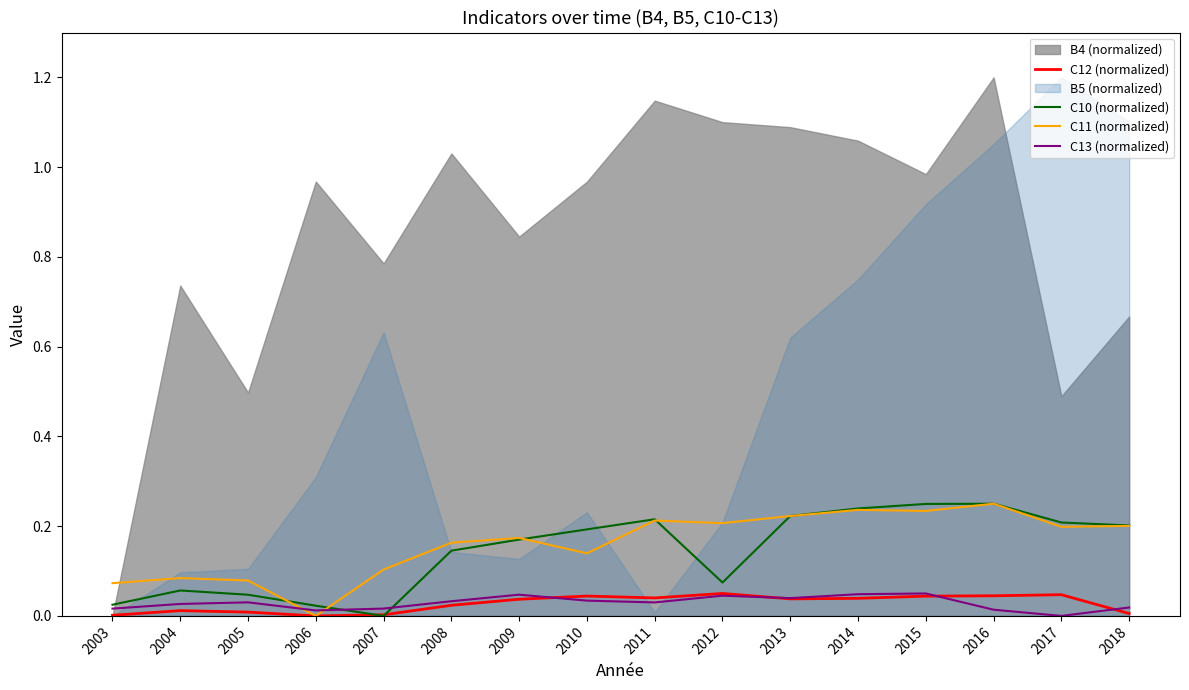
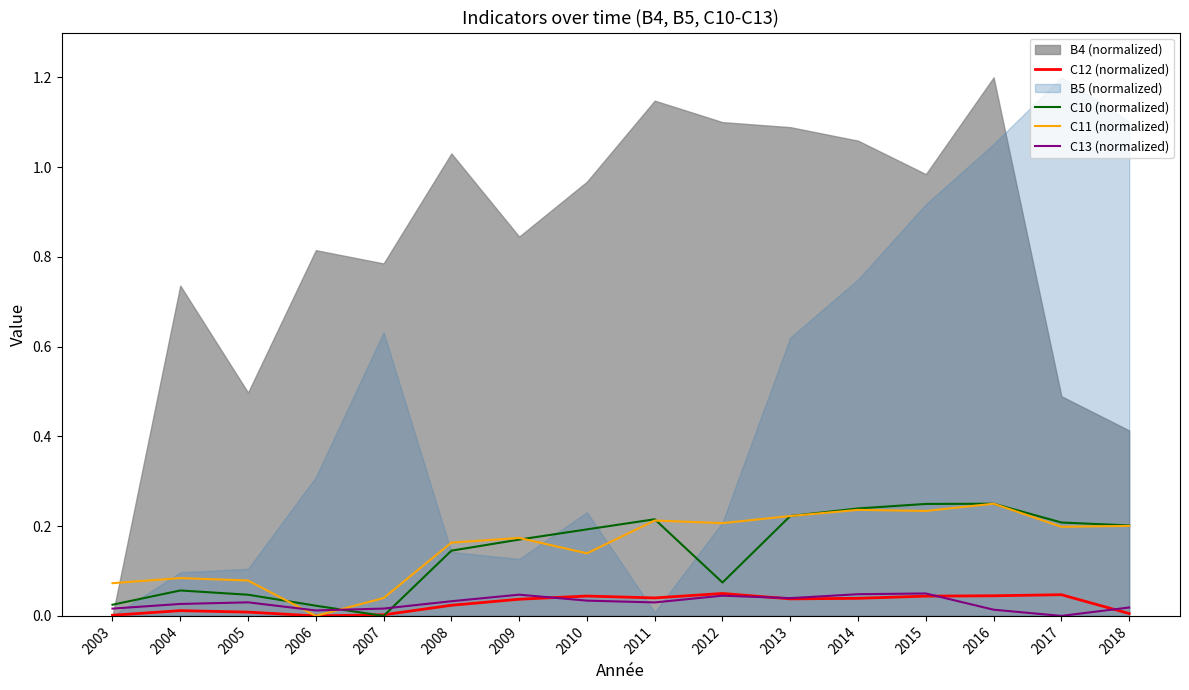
B4 (normalized), 2006: 0.97 -> 0.82
C11 (normalized), 2007: 0.10 -> 0.04
B4 (normalized), 2018: 0.67 -> 0.41
